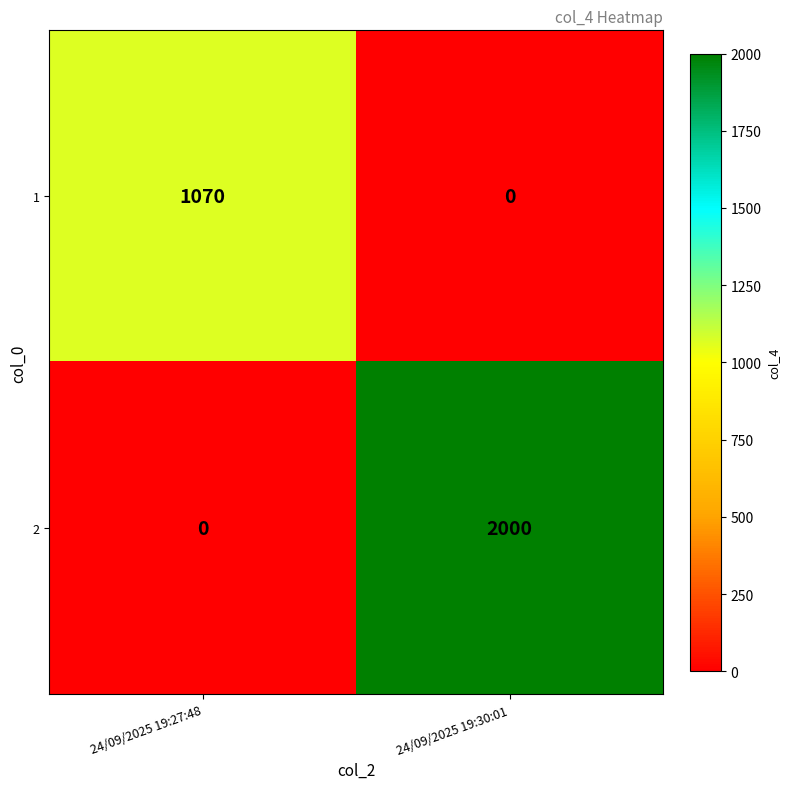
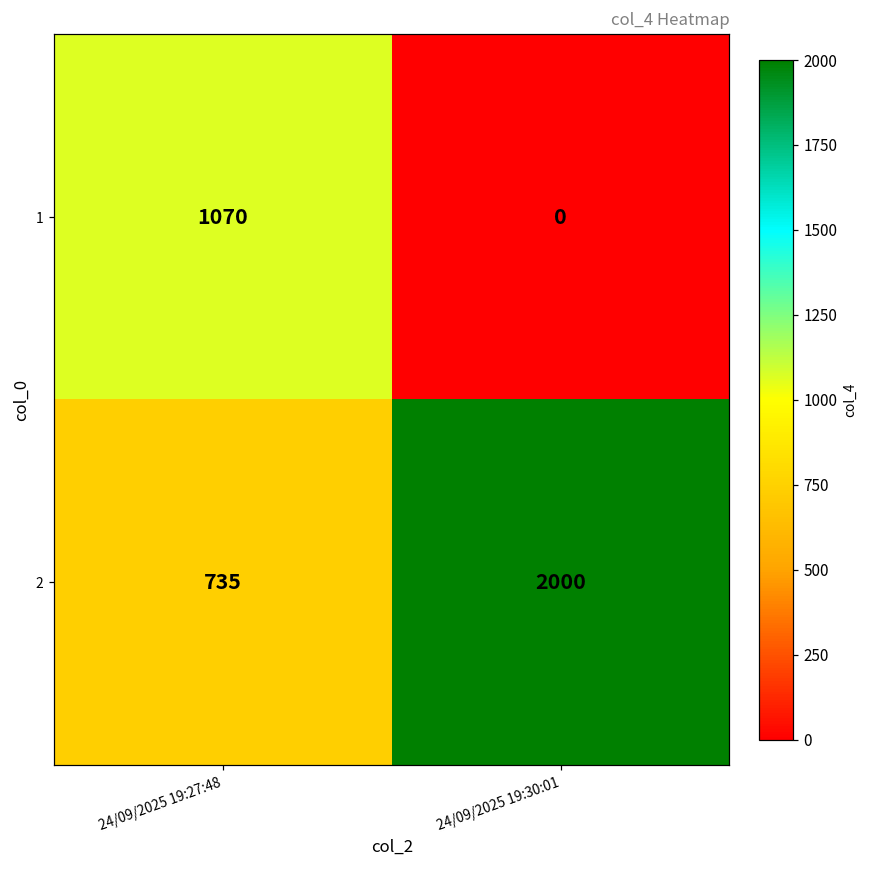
2, 24/09/2025 19:27:48: 0 -> 735
